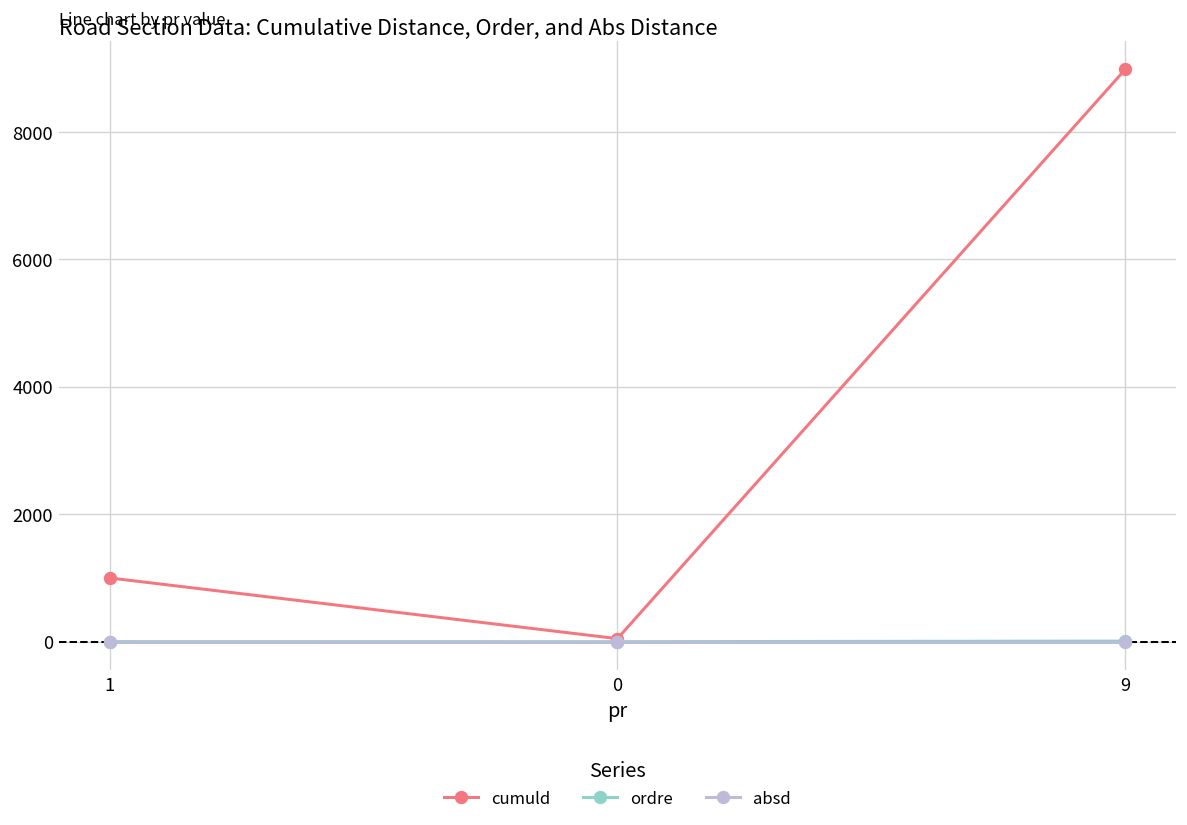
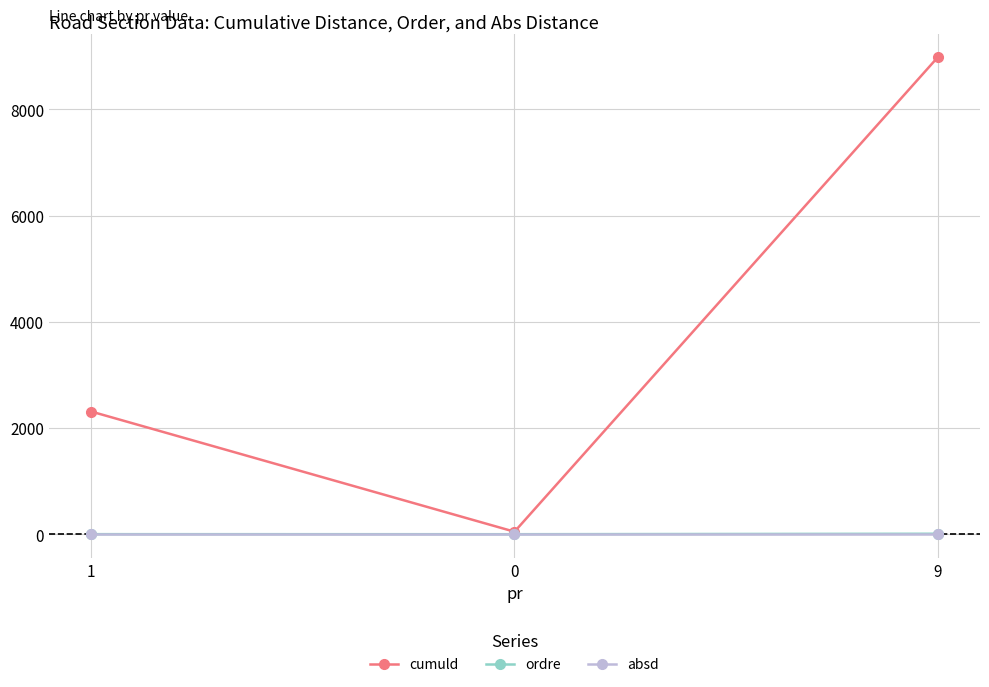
cumuld, 1: 1000 -> 2300
